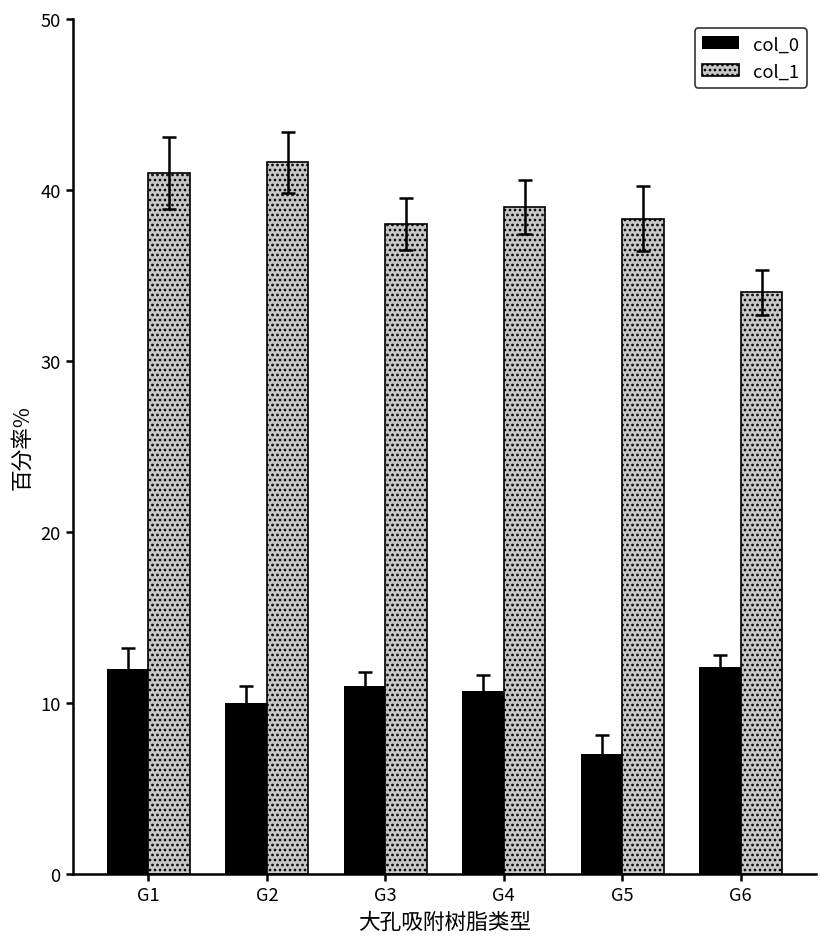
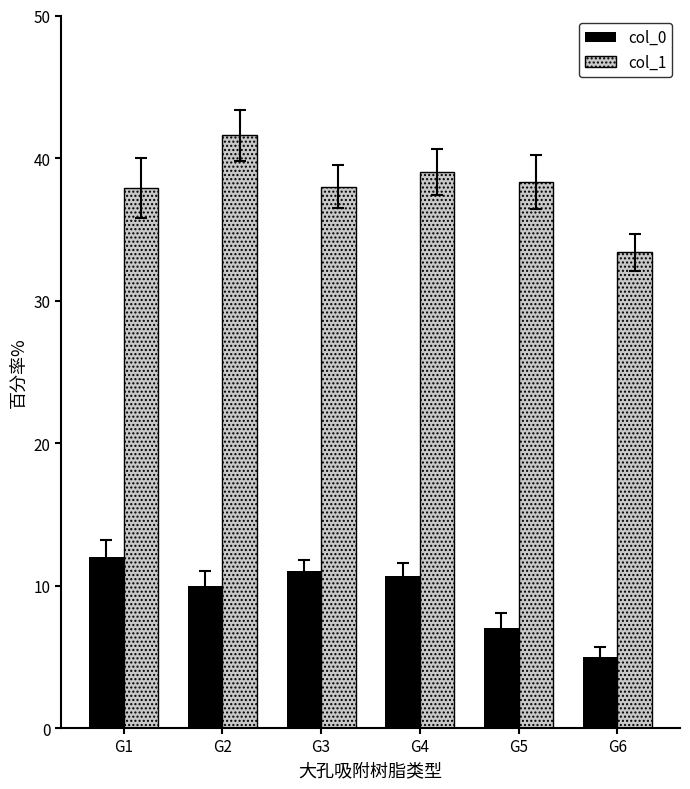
col_1, G1: 41.0 -> 37.9
col_0, G6: 12.1 -> 5.0
col_1, G6: 34.0 -> 33.4
